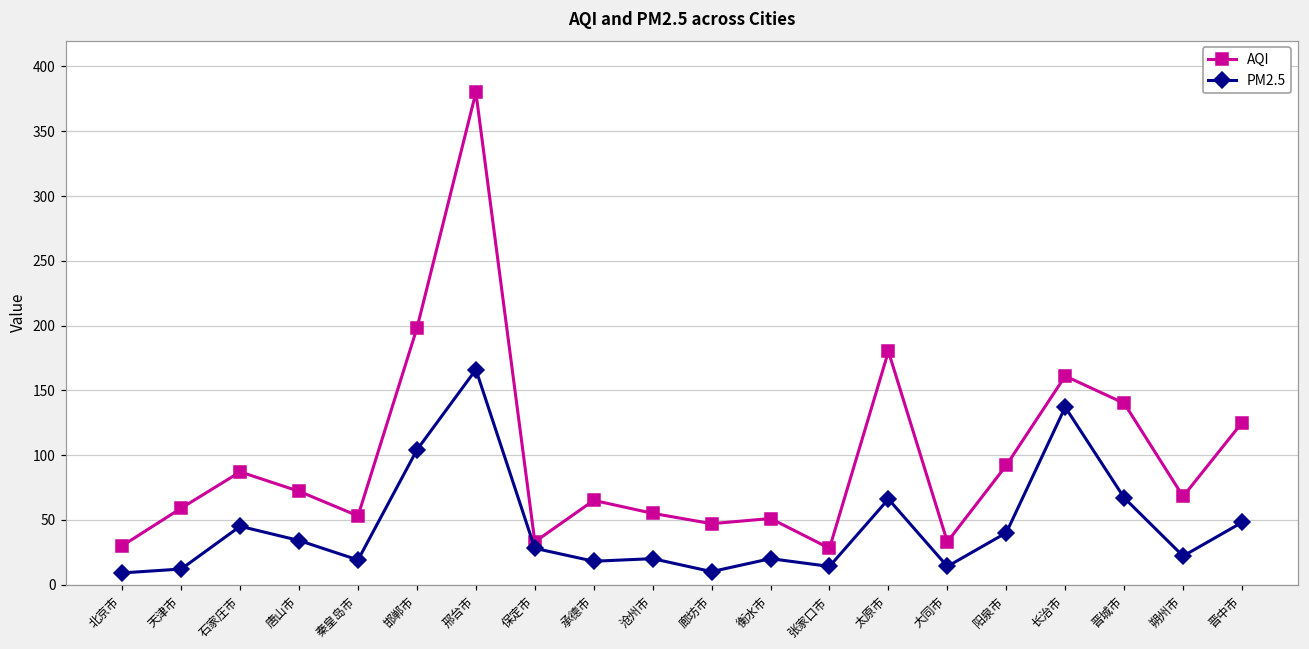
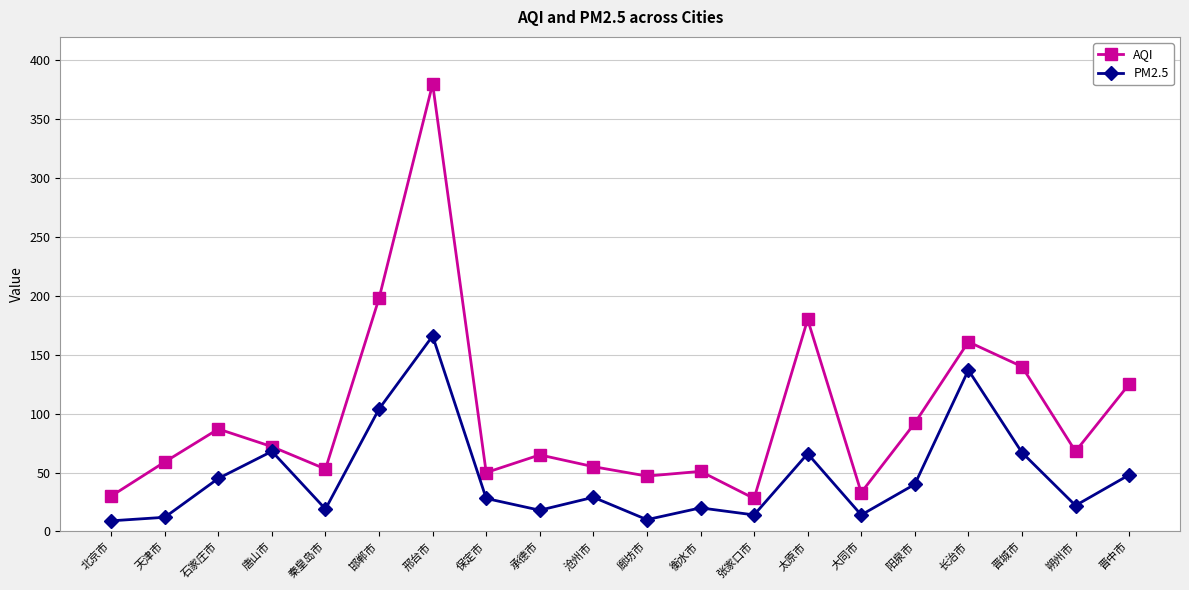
PM2.5, 唐山市: 34 -> 68
AQI, 保定市: 33 -> 50
PM2.5, 沧州市: 20 -> 29
